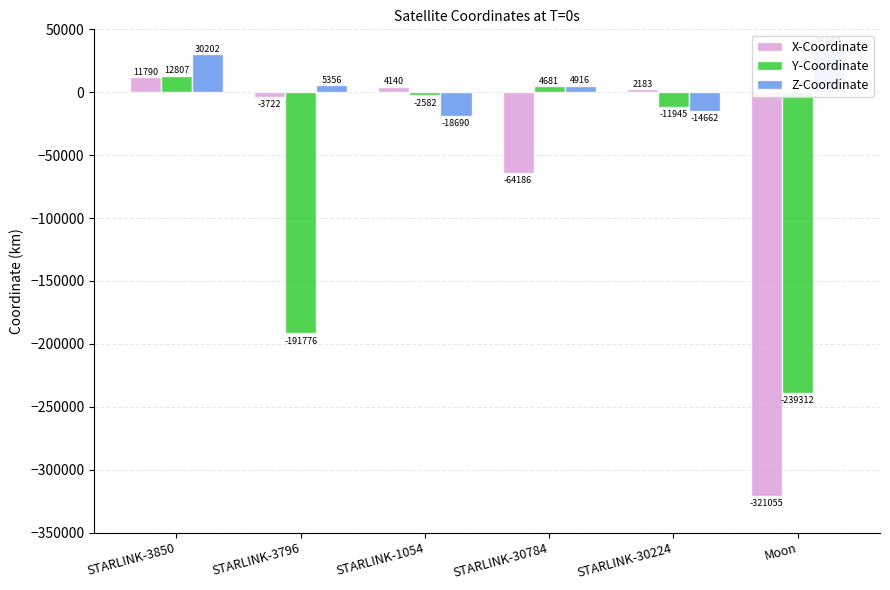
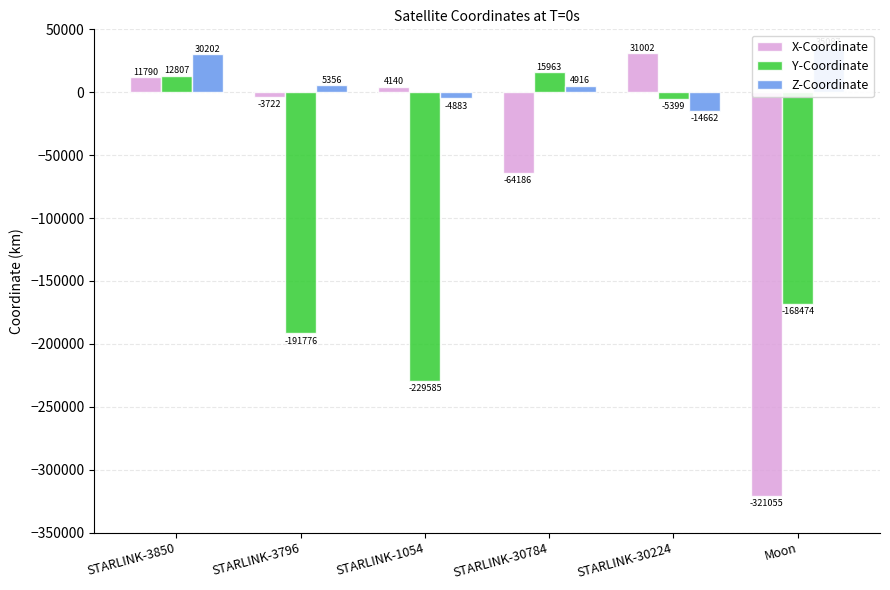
Y-Coordinate, STARLINK-1054: -2582 -> -229585
Z-Coordinate, STARLINK-1054: -18690 -> -4883
Y-Coordinate, STARLINK-30784: 4681 -> 15963
X-Coordinate, STARLINK-30224: 2183 -> 31002
Y-Coordinate, STARLINK-30224: -11945 -> -5399
Y-Coordinate, Moon: -239312 -> -168474
